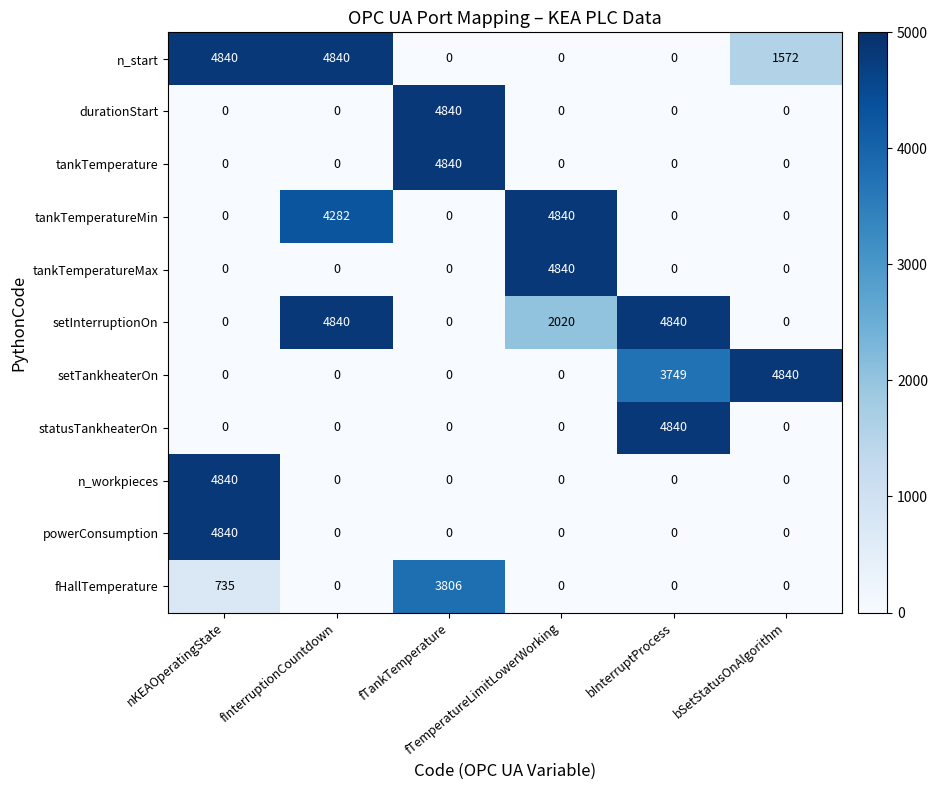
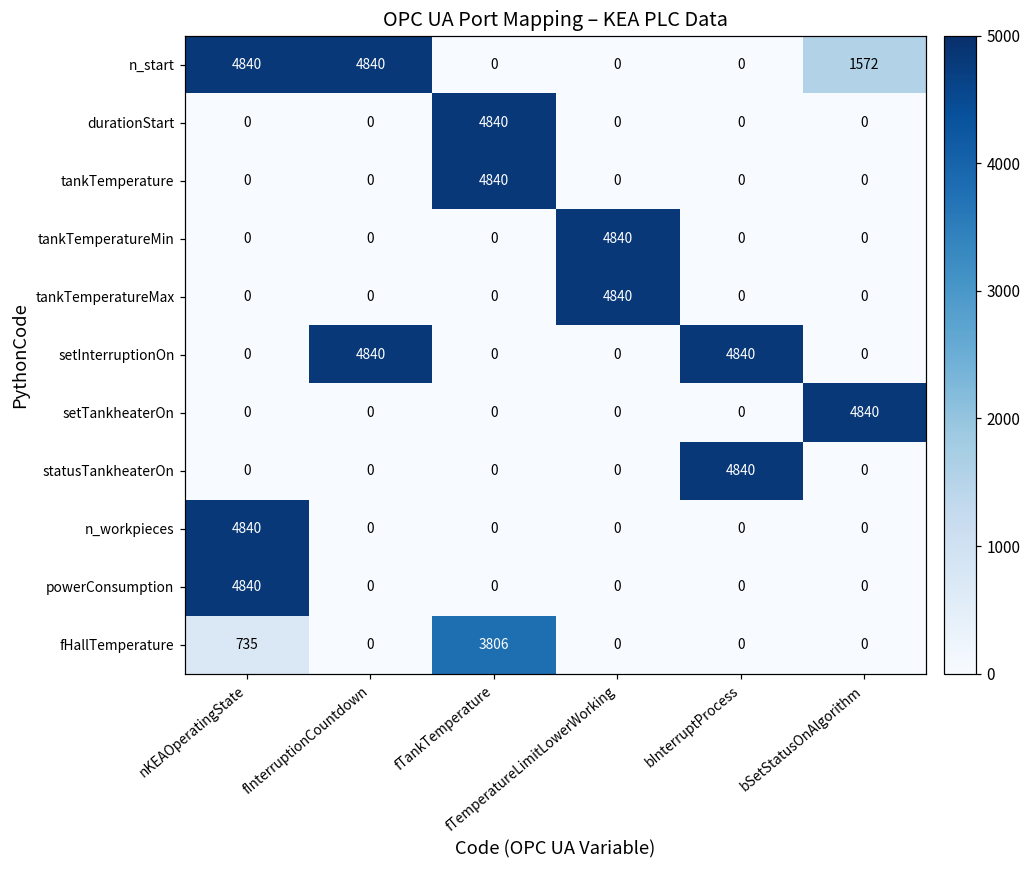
tankTemperatureMin, fInterruptionCountdown: 4282 -> 0
setInterruptionOn, fTemperatureLimitLowerWorking: 2020 -> 0
setTankheaterOn, bInterruptProcess: 3749 -> 0
